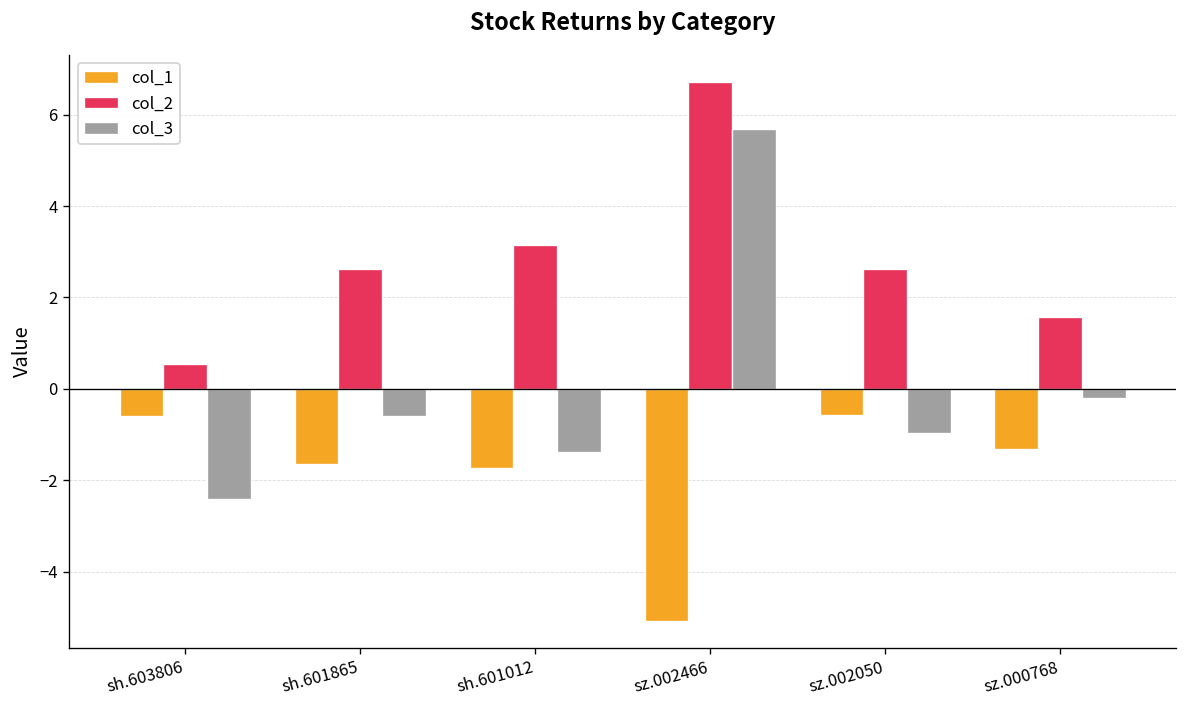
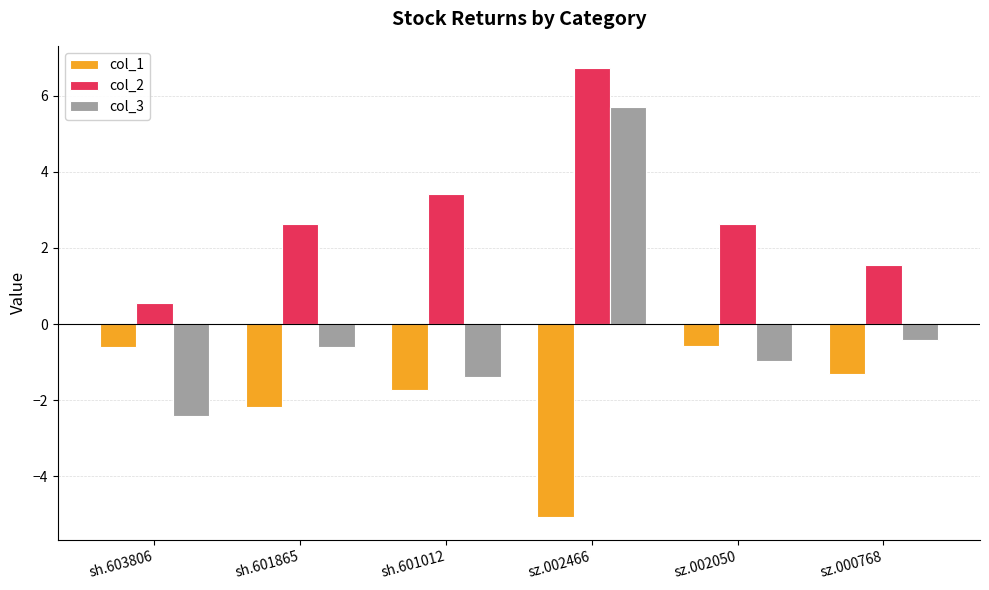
col_1, sh.601865: -1.6 -> -2.2
col_2, sh.601012: 3.1 -> 3.4
col_3, sz.000768: -0.2 -> -0.4
